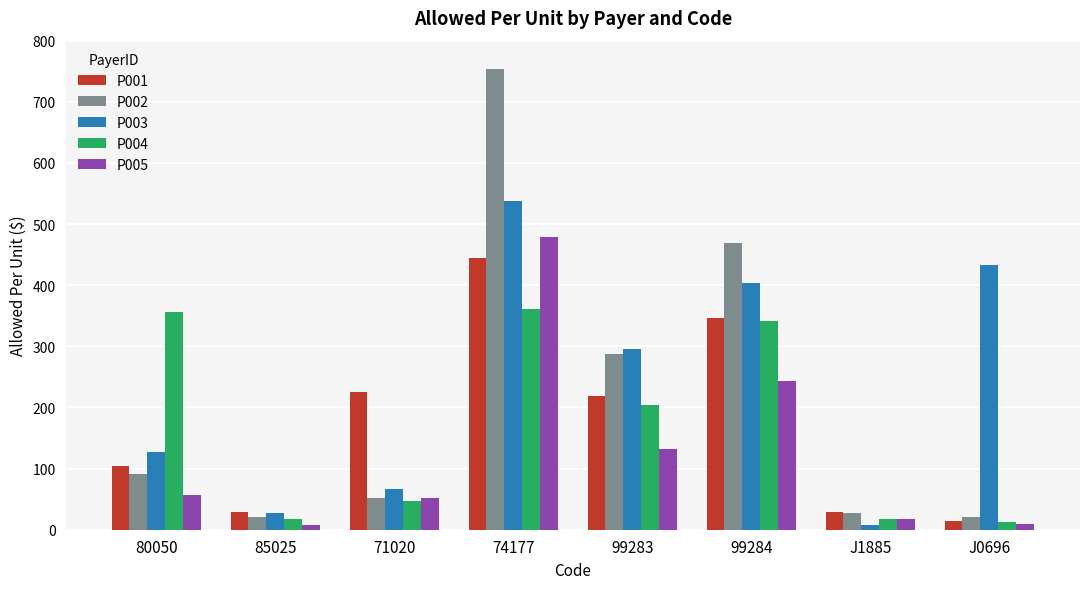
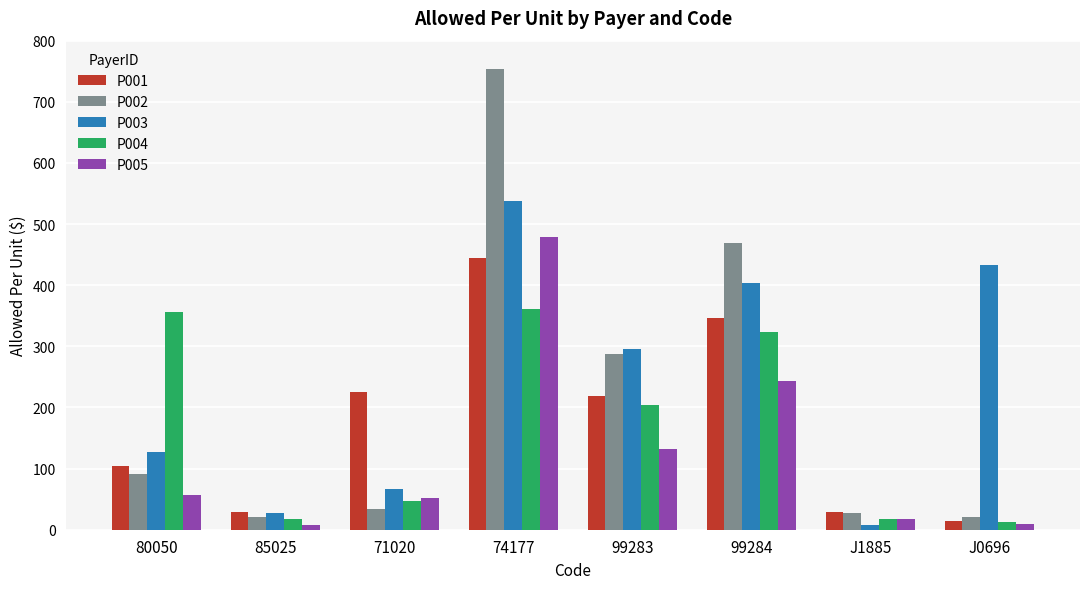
P002, 71020: 50 -> 30
P004, 99284: 340 -> 320
